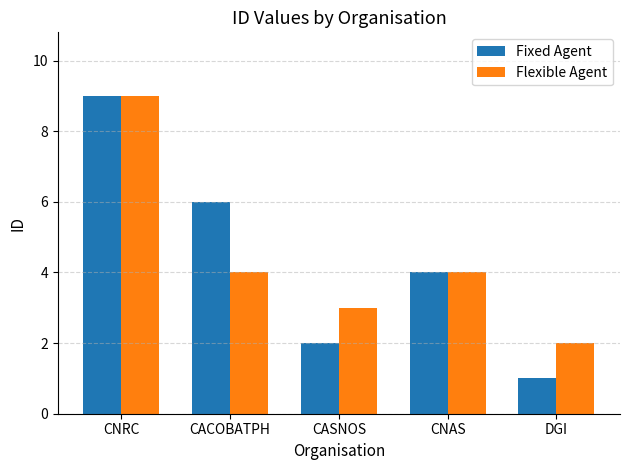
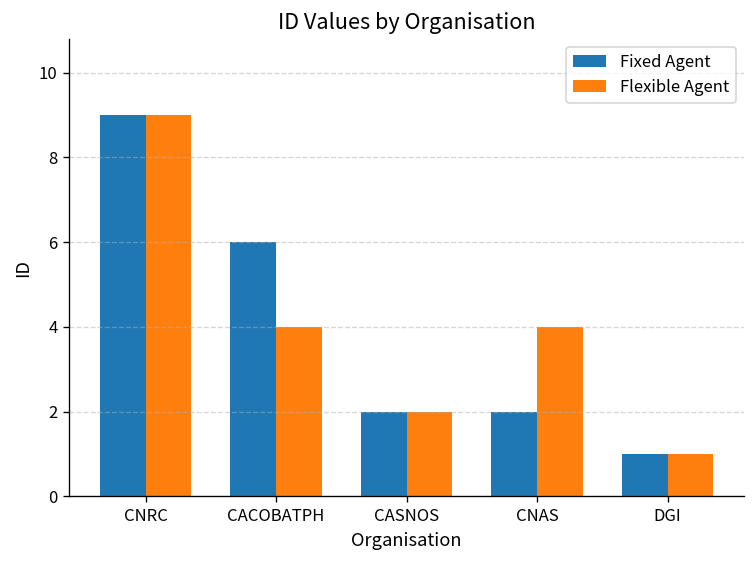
Flexible Agent, CASNOS: 3 -> 2
Fixed Agent, CNAS: 4 -> 2
Flexible Agent, DGI: 2 -> 1
